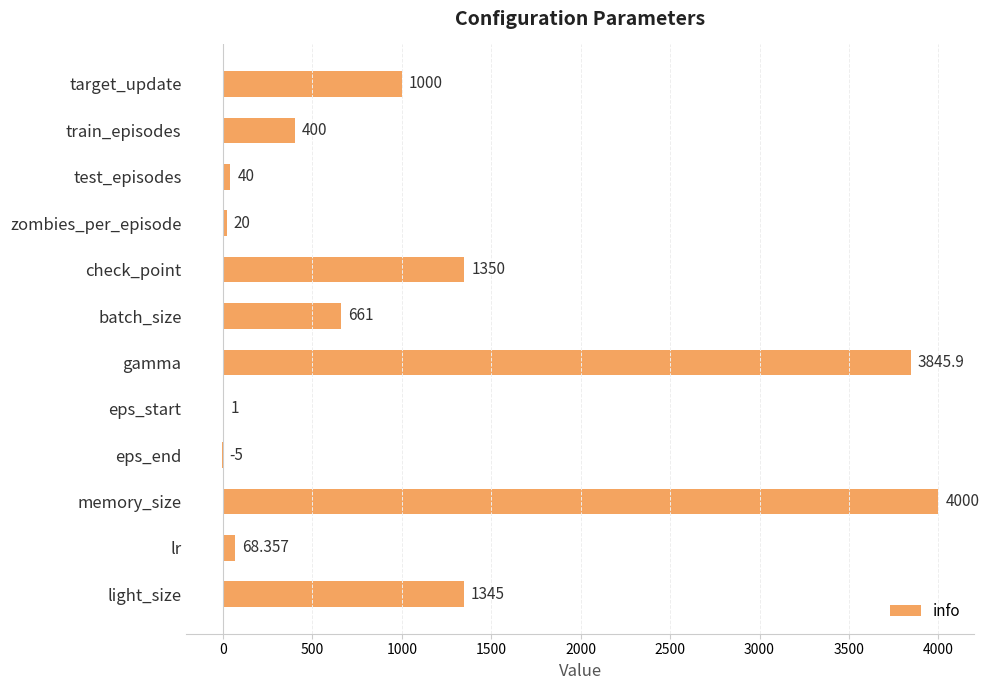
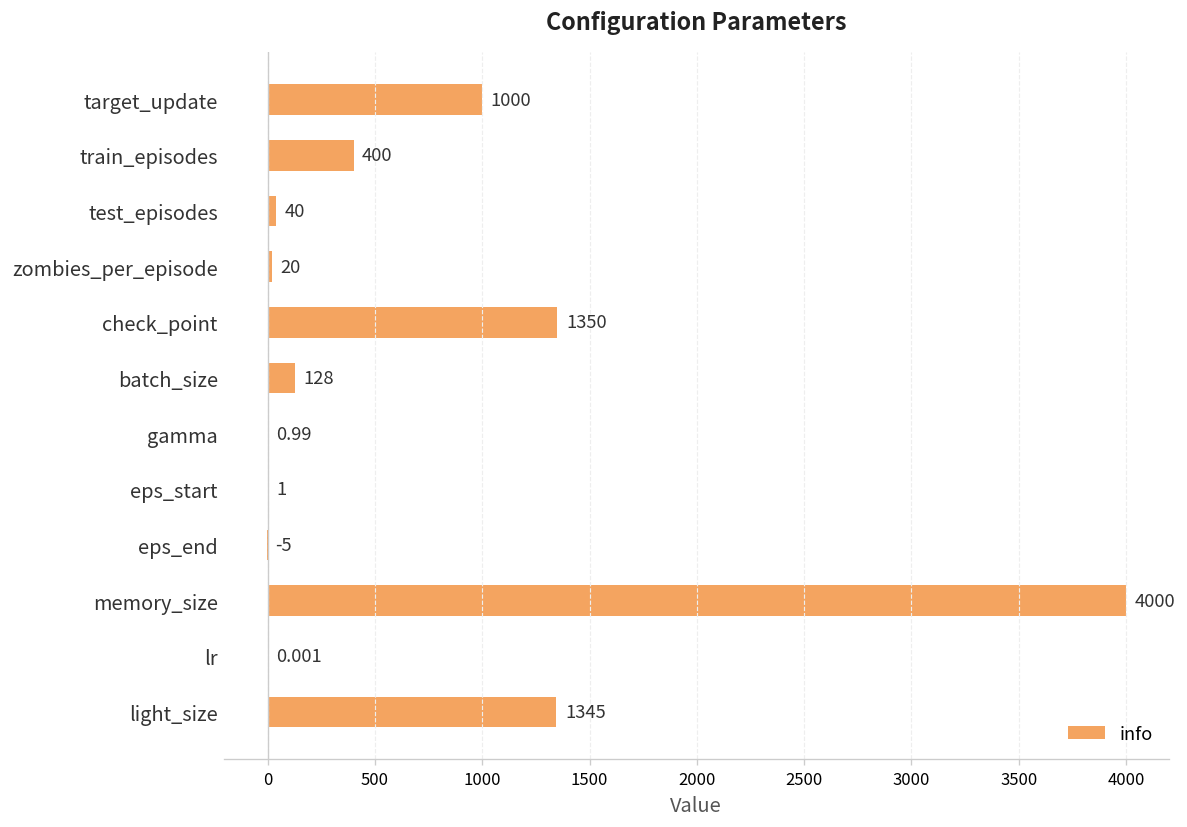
batch_size: 661 -> 128
gamma: 3845.9 -> 0.99
lr: 68.357 -> 0.001
